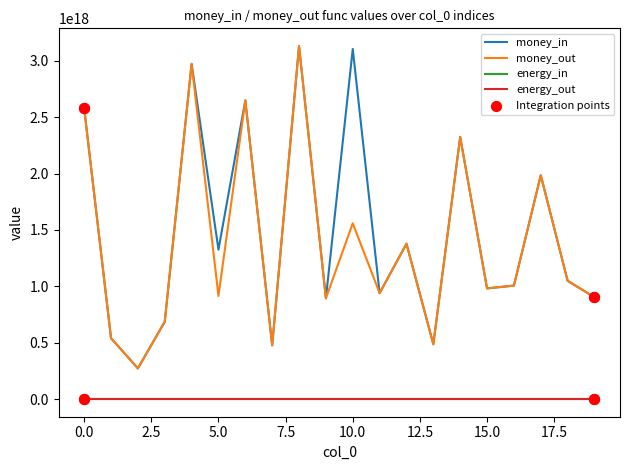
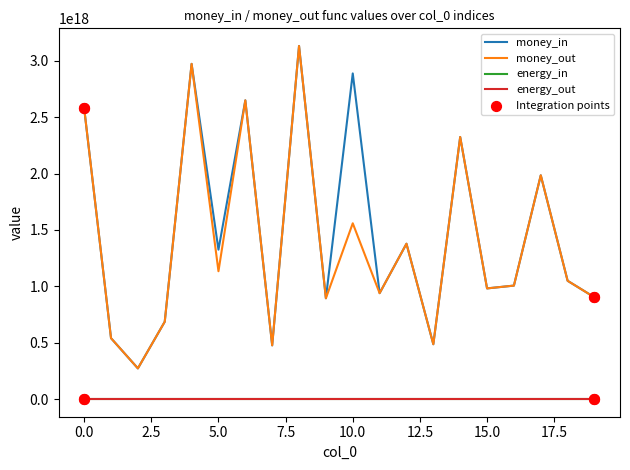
money_out, 5.0: 910000000000000000 -> 1130000000000000000
money_in, 10.0: 3110000000000000000 -> 2890000000000000000
